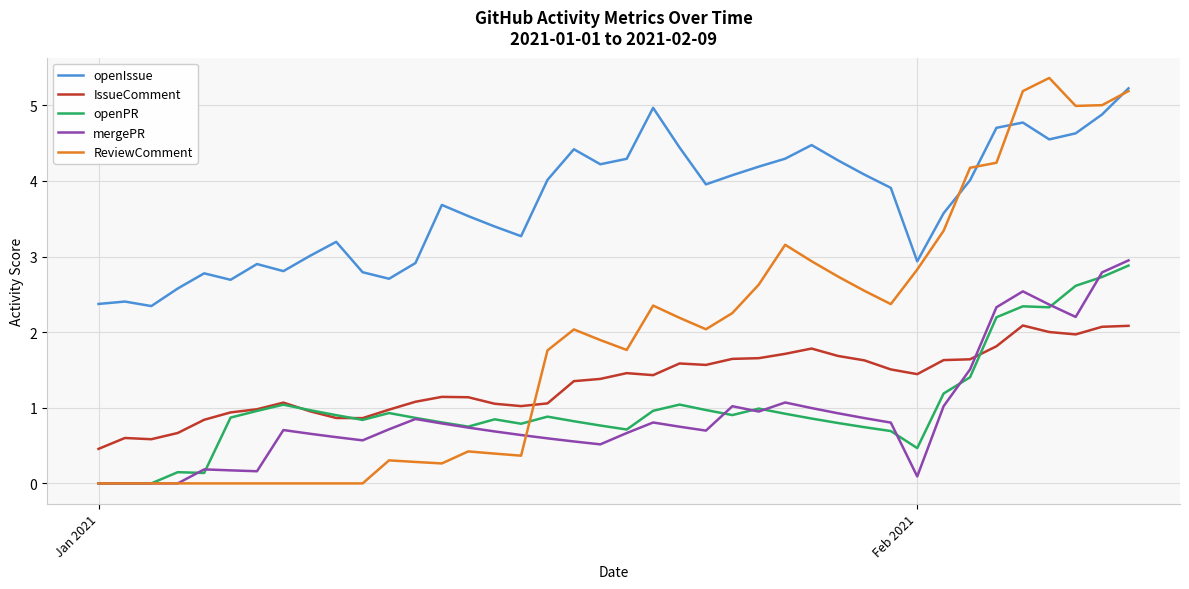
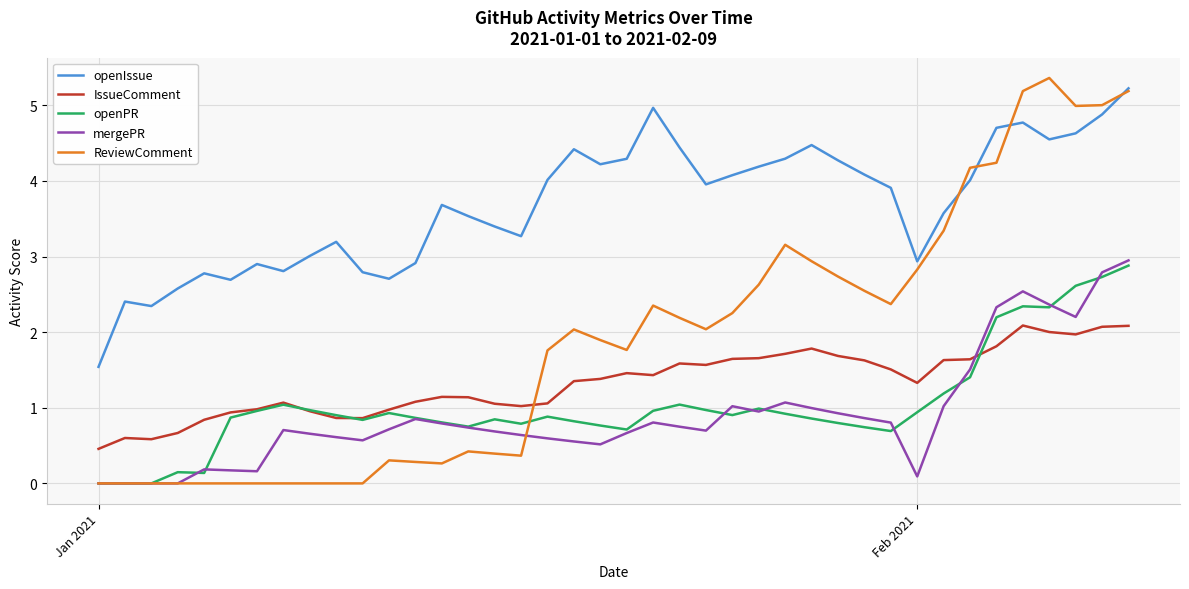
openIssue, Jan 2021: 2.4 -> 1.5
IssueComment, Feb 2021: 1.4 -> 1.3
openPR, Feb 2021: 0.5 -> 0.9
